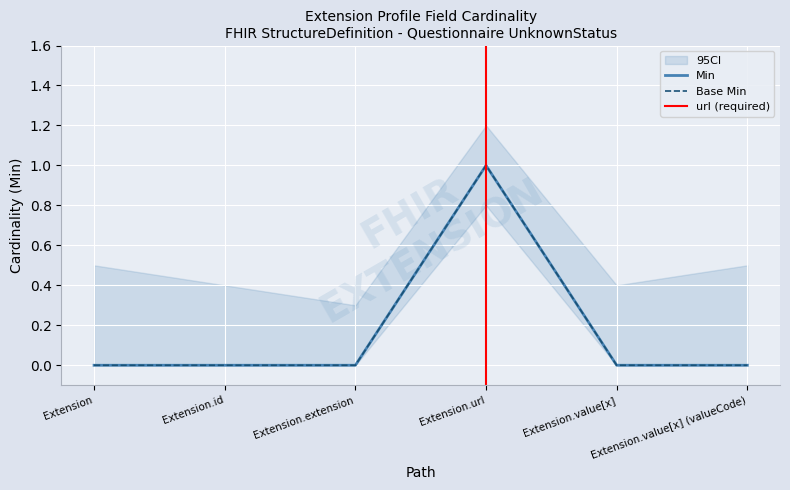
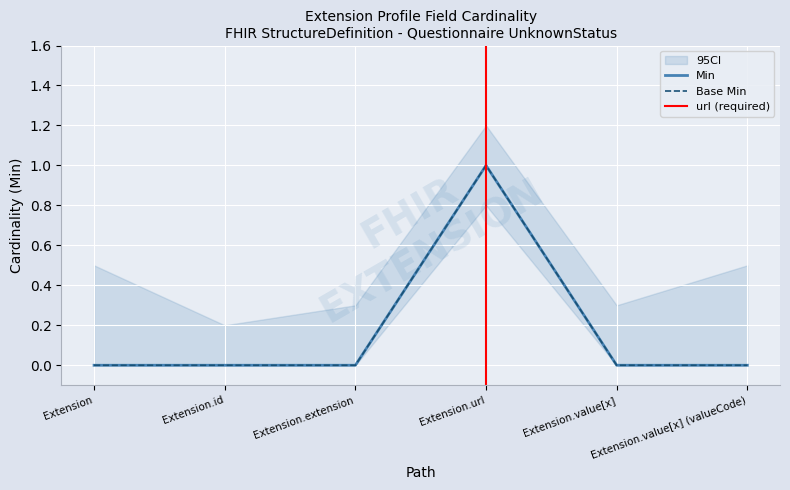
95CI, Extension.id: 0.4 -> 0.2
95CI, Extension.value[x]: 0.4 -> 0.3
